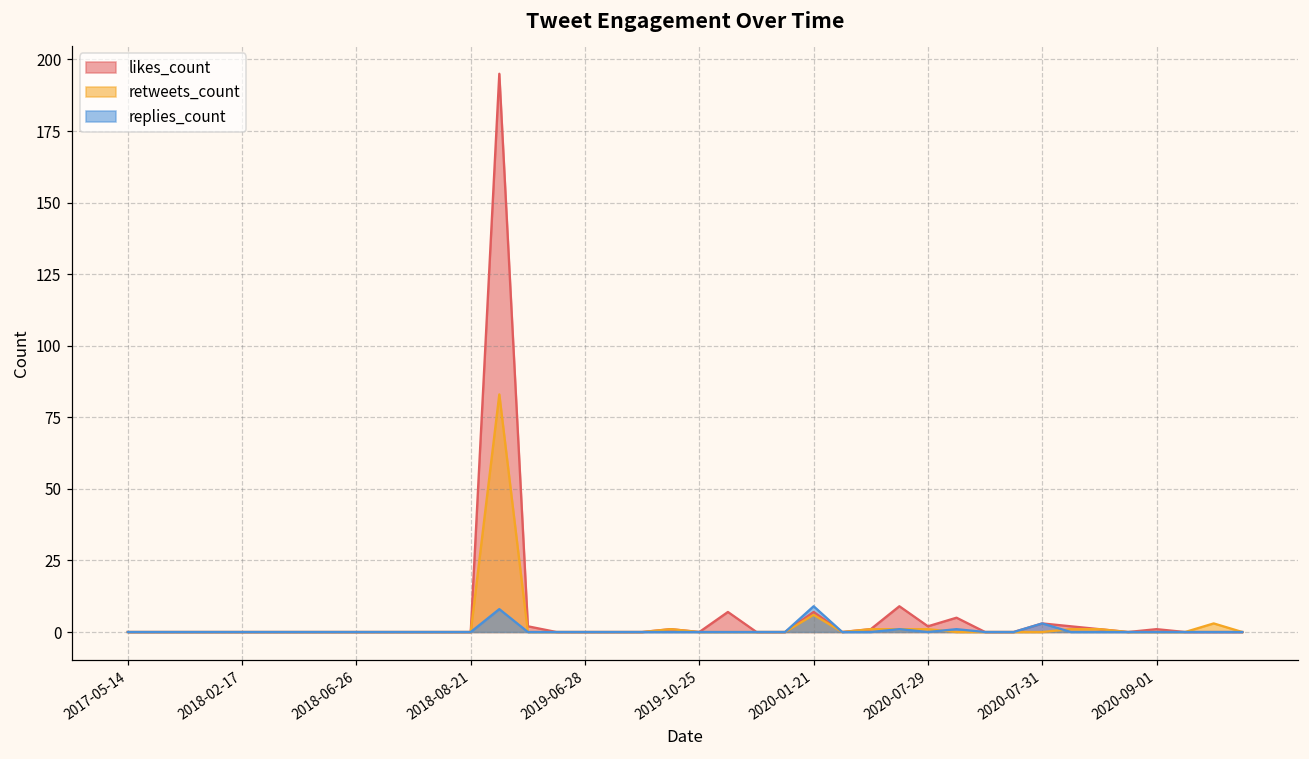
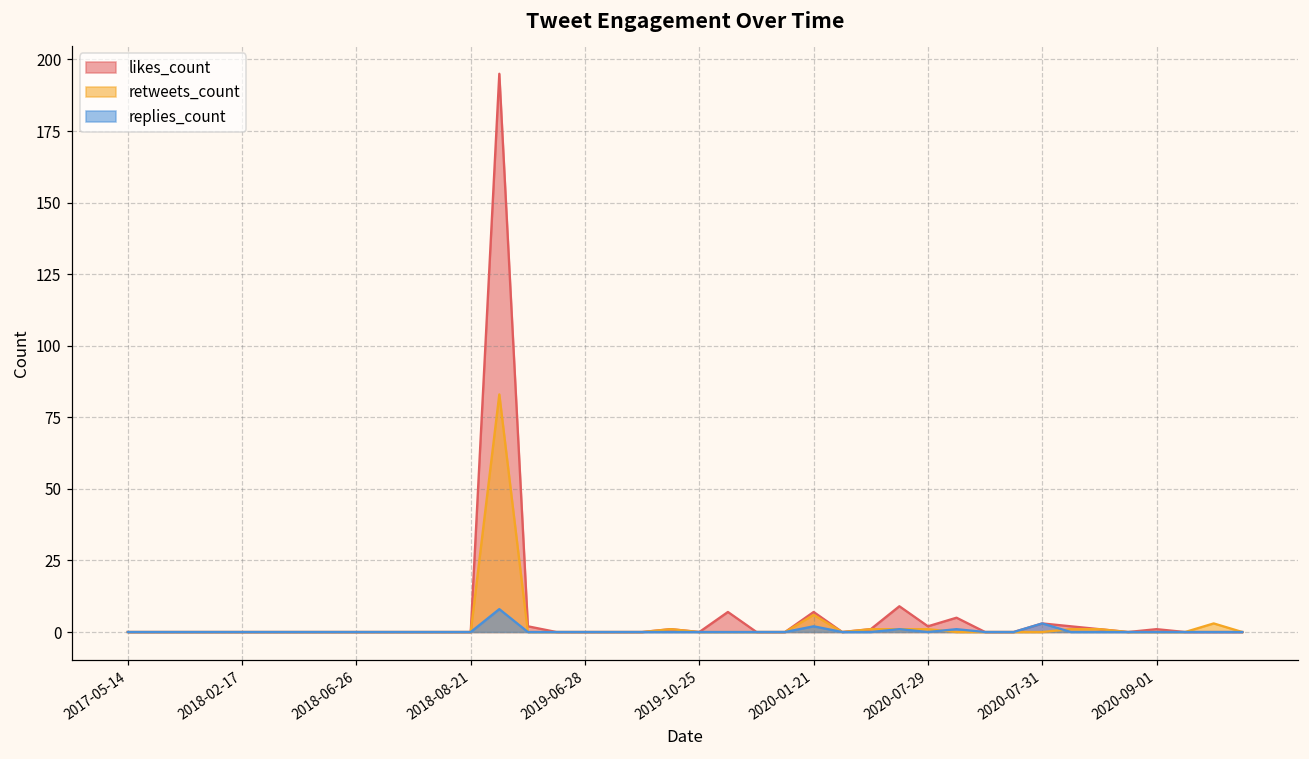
replies_count, 2020-01-21: 9 -> 2
